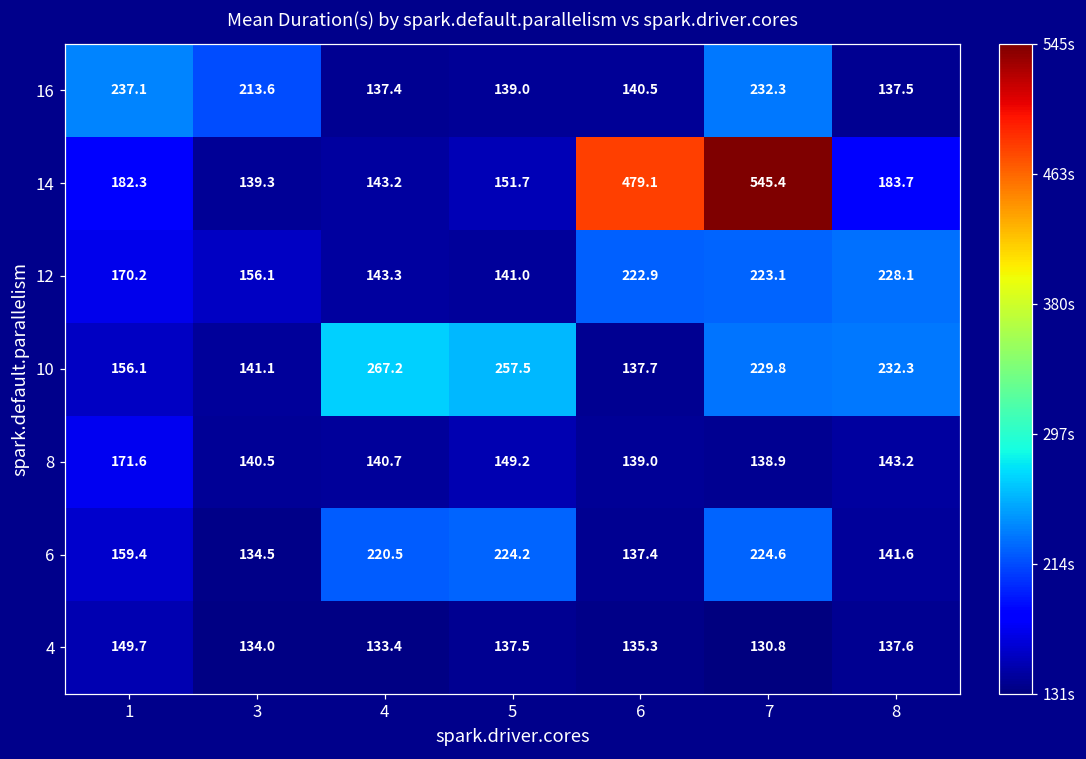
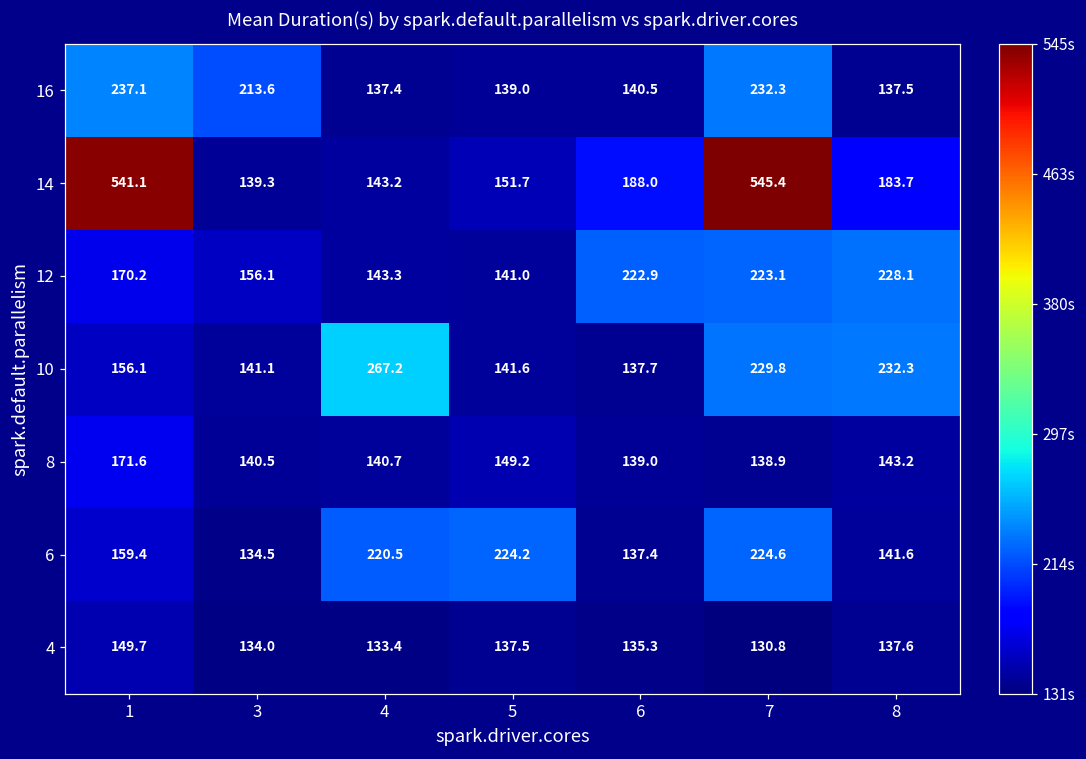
14, 1: 182.3 -> 541.1
14, 6: 479.1 -> 188.0
10, 5: 257.5 -> 141.6
